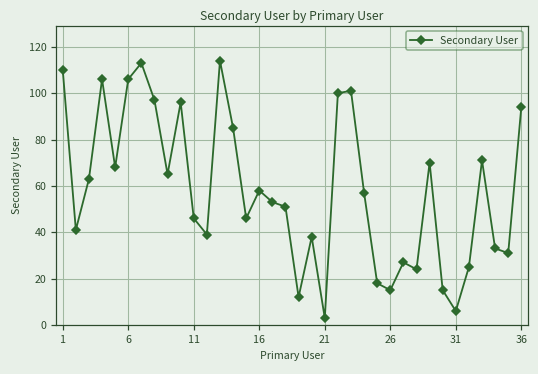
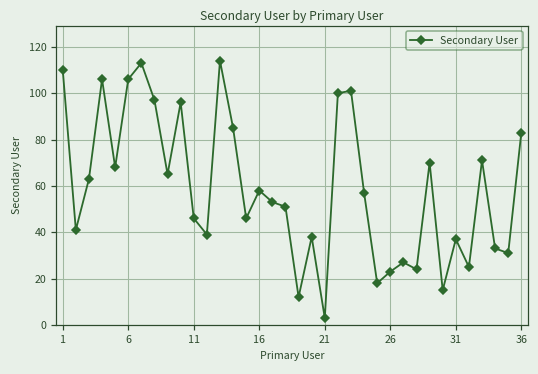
26: 15 -> 23
31: 6 -> 37
36: 94 -> 83
